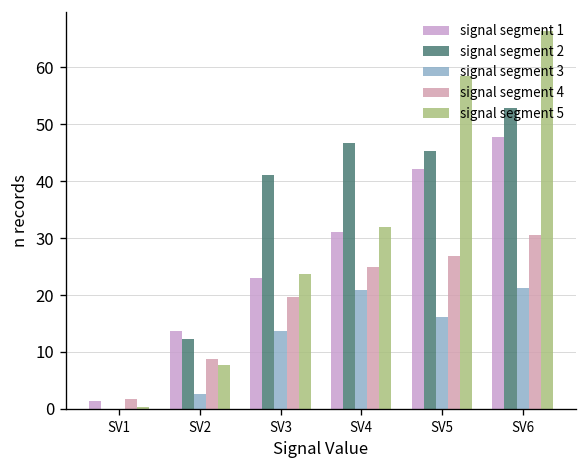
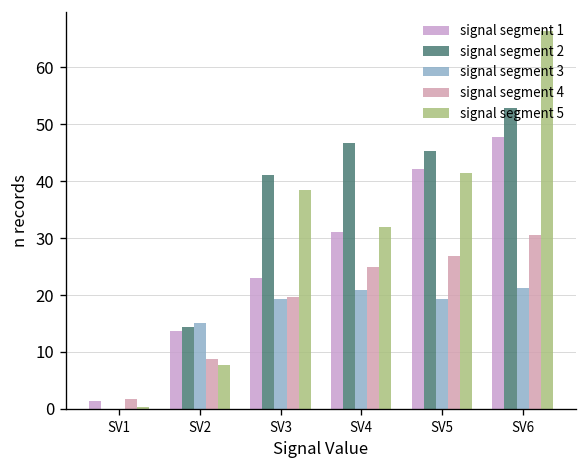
signal segment 2, SV2: 12 -> 14
signal segment 3, SV2: 3 -> 15
signal segment 3, SV3: 14 -> 19
signal segment 5, SV3: 24 -> 38
signal segment 3, SV5: 16 -> 19
signal segment 5, SV5: 58 -> 41
